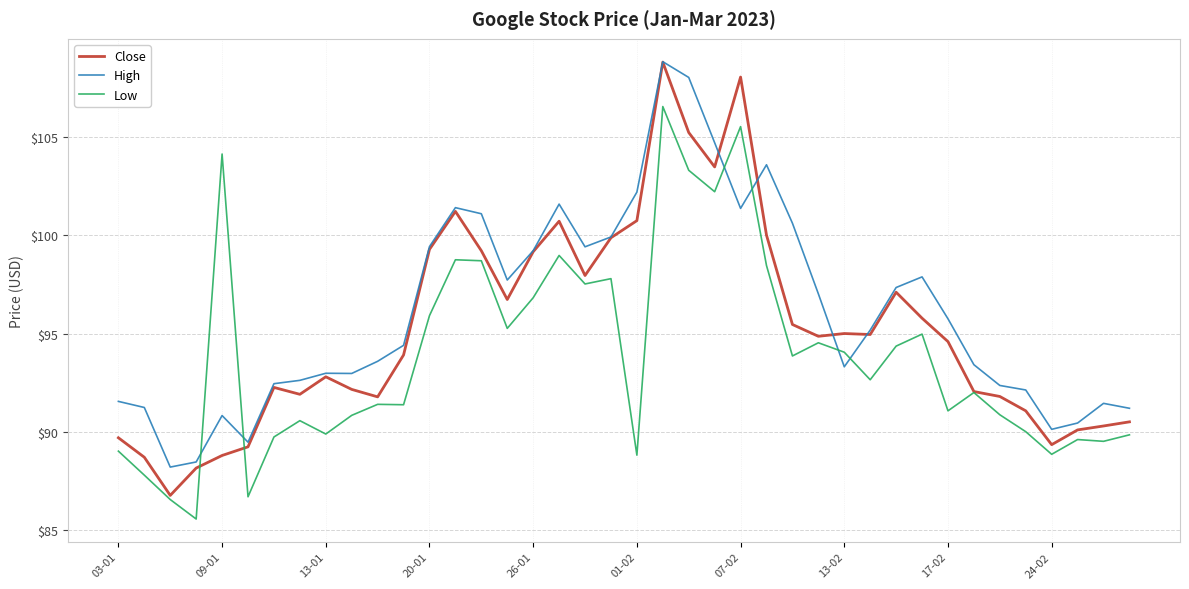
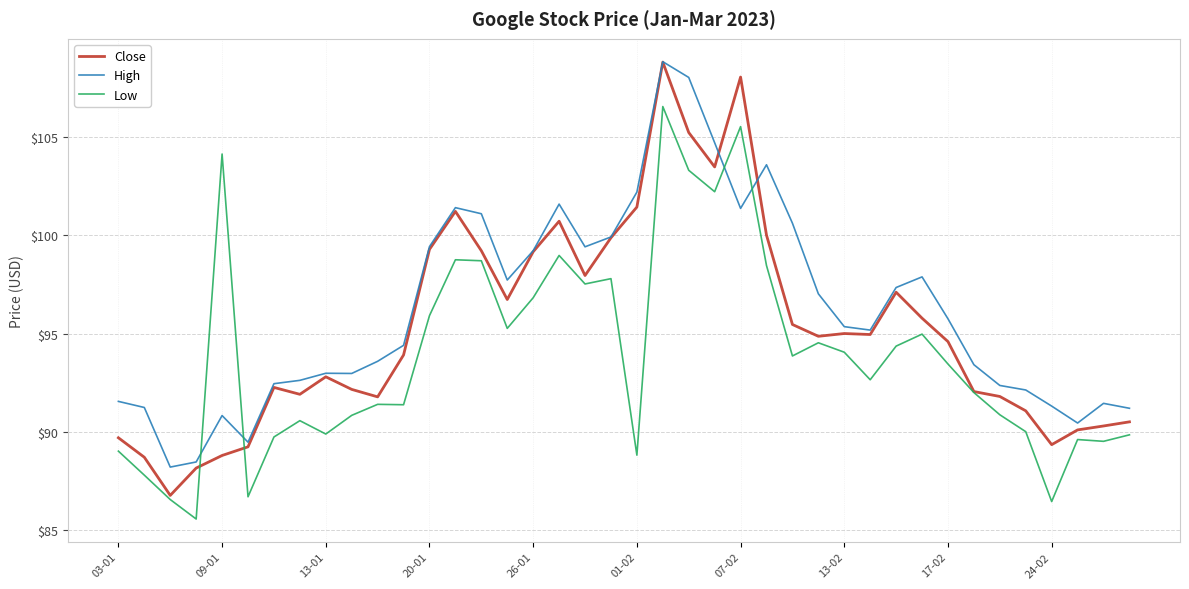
Close, 01-02: $100.7 -> $101.4
High, 13-02: $93.3 -> $95.3
Low, 17-02: $91.1 -> $93.4
High, 24-02: $90.1 -> $91.3
Low, 24-02: $88.9 -> $86.5
